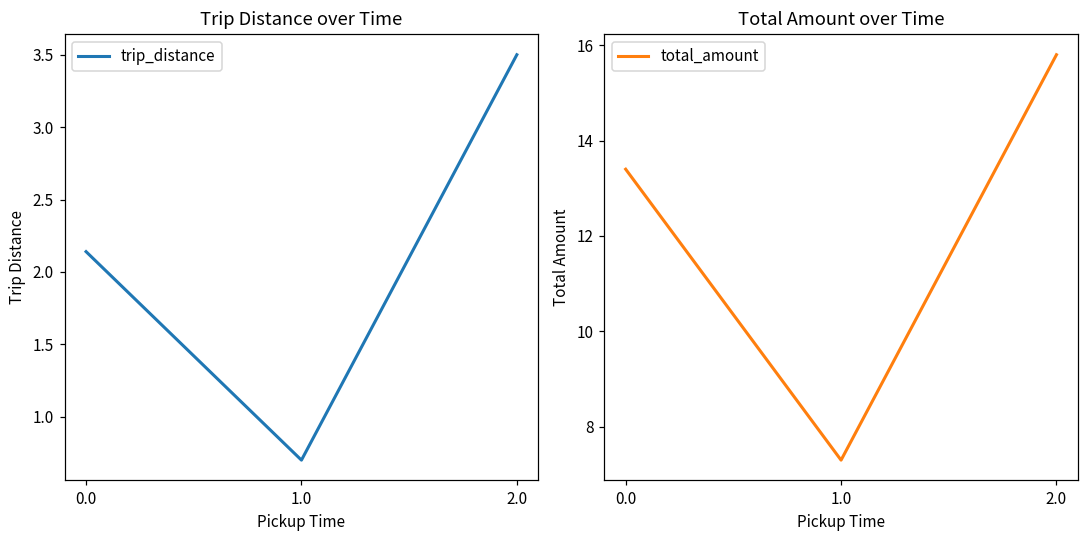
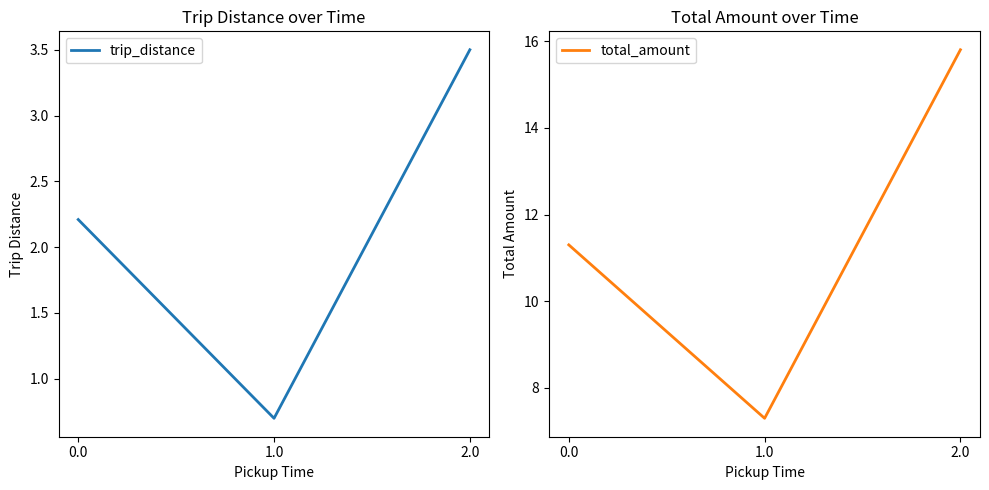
Trip Distance over Time, 0.0: 2.14 -> 2.21
Total Amount over Time, 0.0: 13.4 -> 11.3
